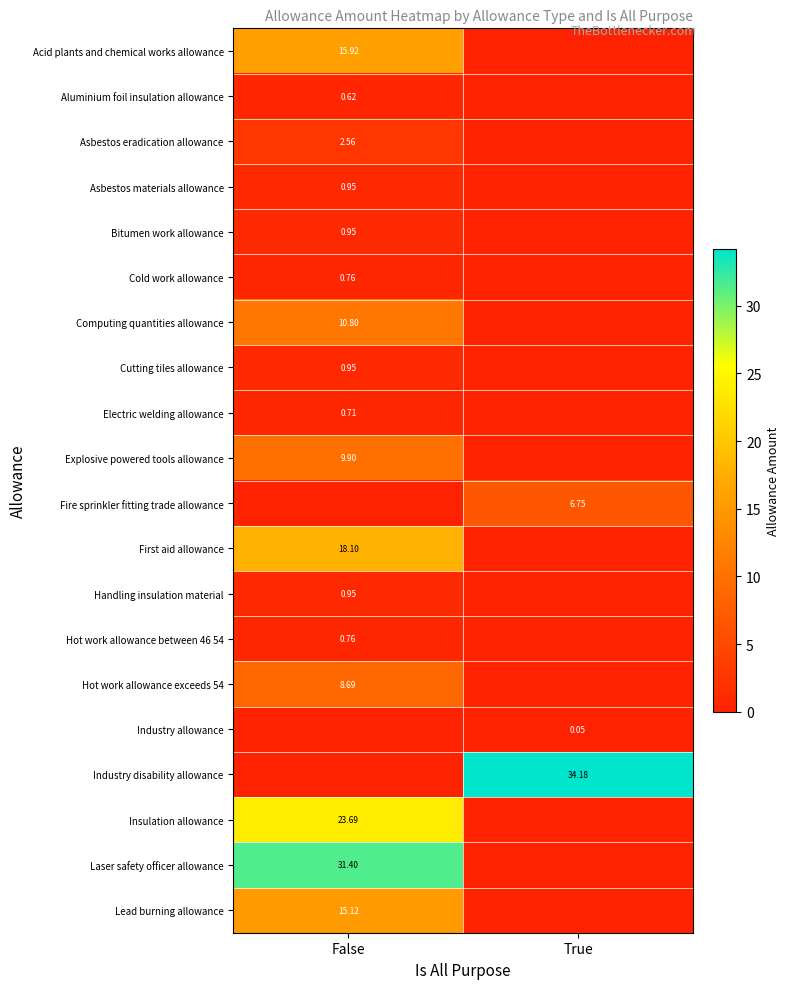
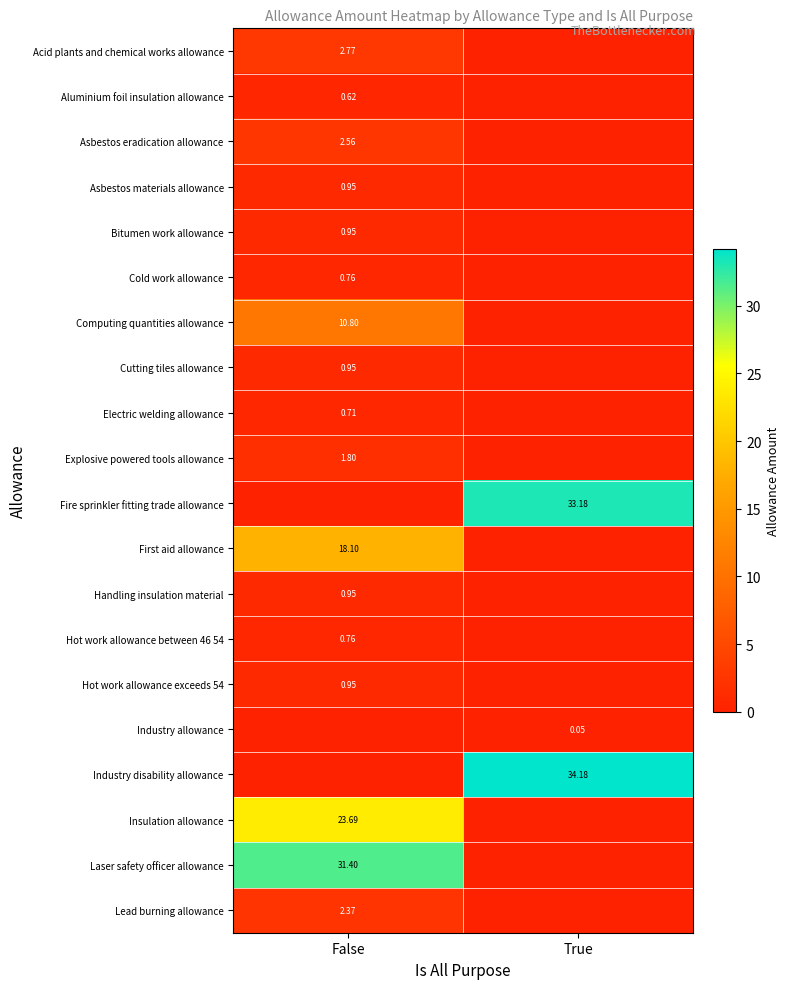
Acid plants and chemical works allowance, False: 15.92 -> 2.77
Explosive powered tools allowance, False: 9.90 -> 1.80
Fire sprinkler fitting trade allowance, True: 6.75 -> 33.18
Hot work allowance exceeds 54, False: 8.69 -> 0.95
Lead burning allowance, False: 15.12 -> 2.37
